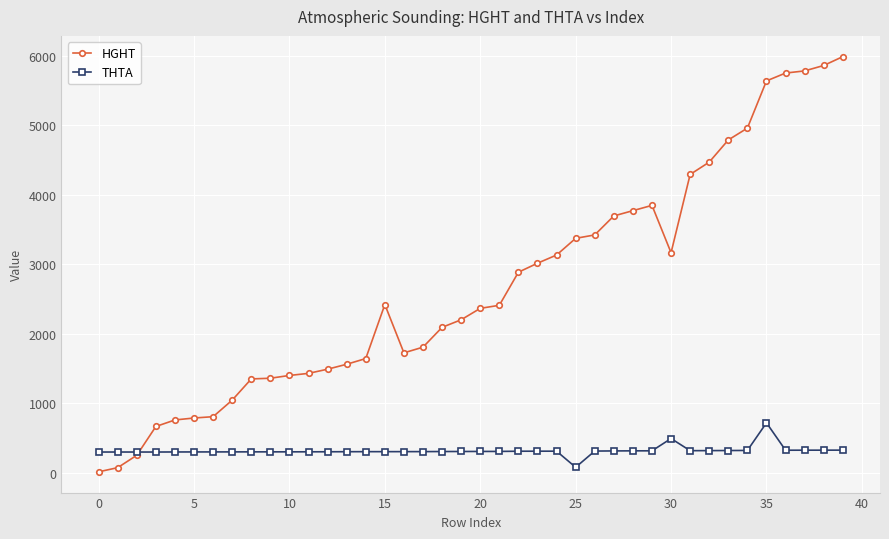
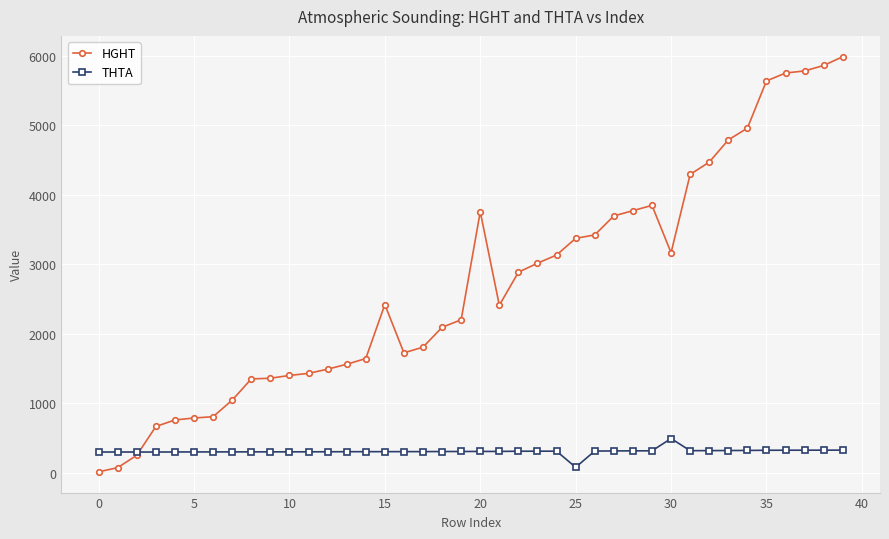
HGHT, 20: 2400 -> 3800
THTA, 35: 700 -> 300
